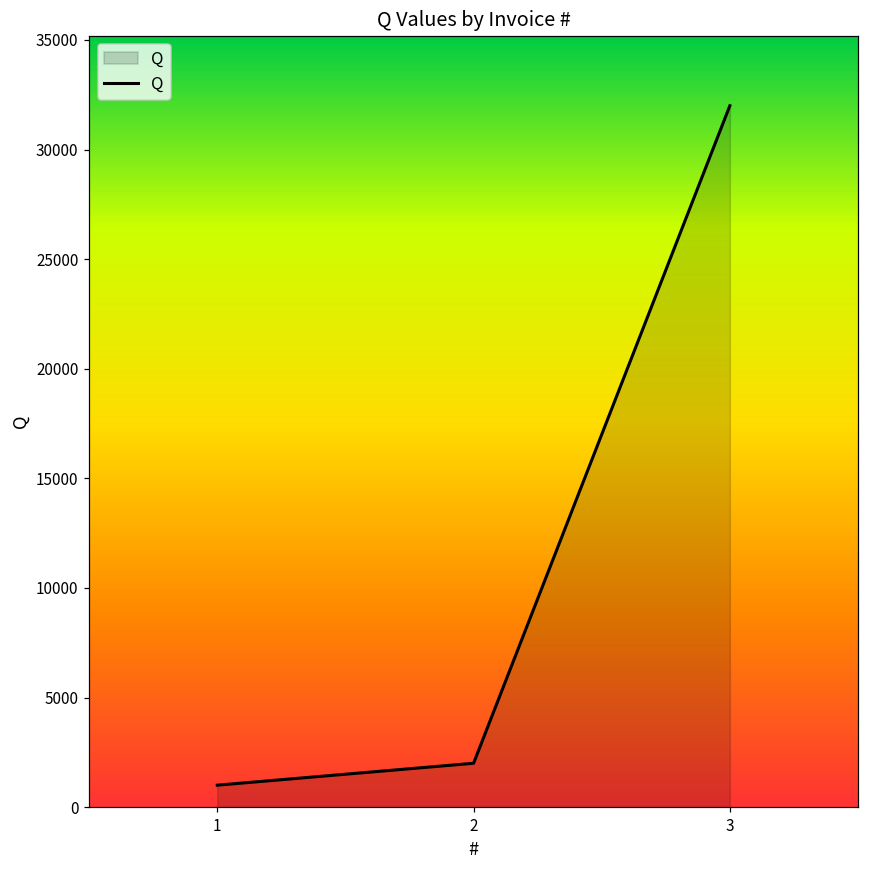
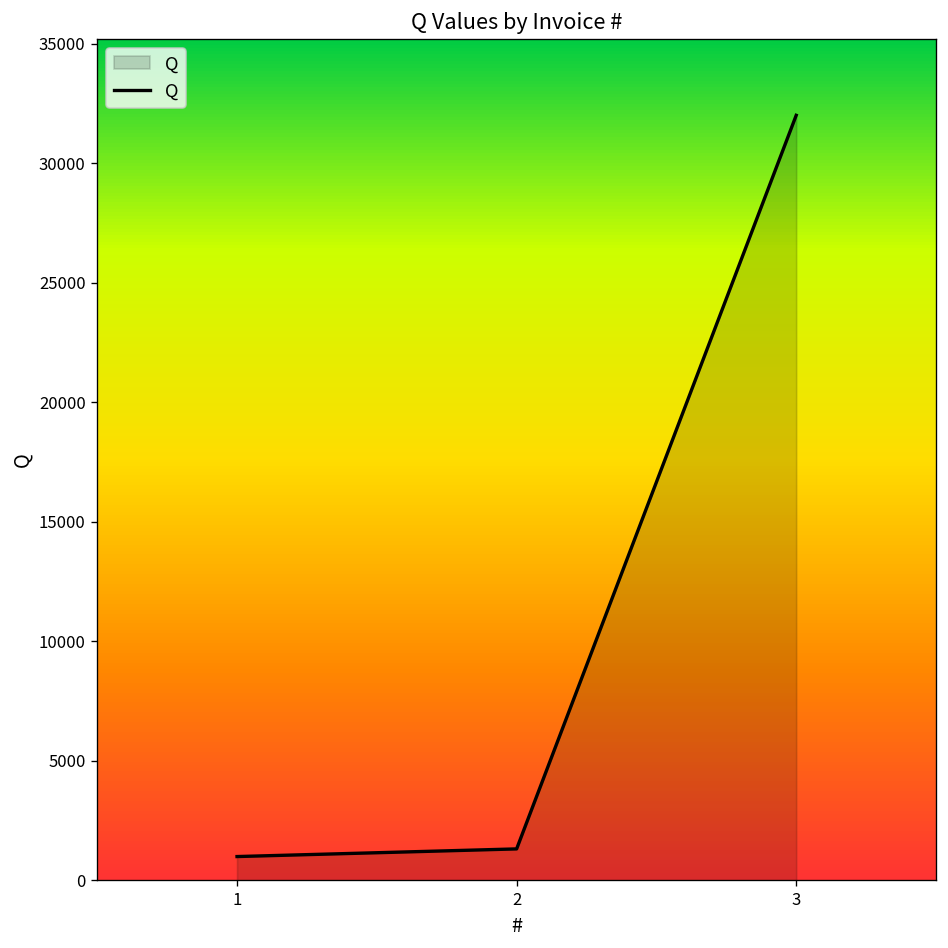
2: 2000 -> 1300
